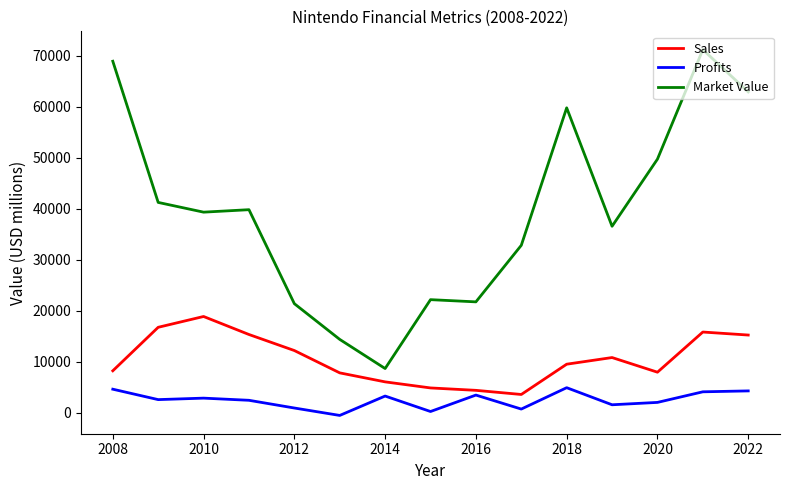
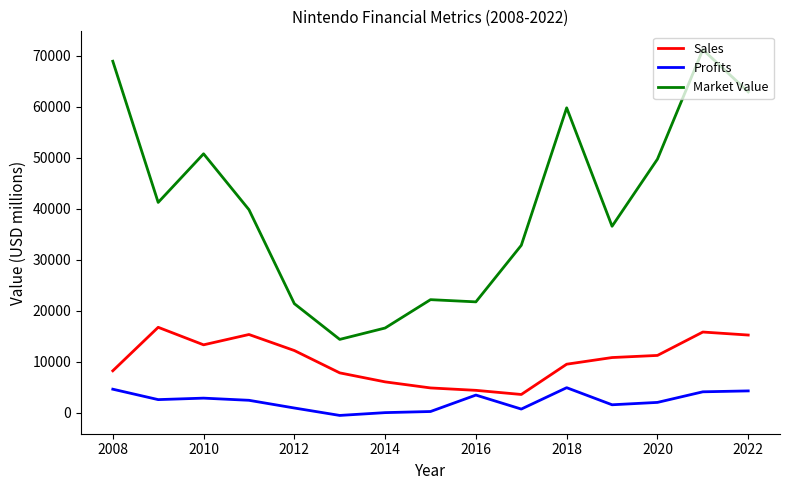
Sales, 2010: 19000 -> 13000
Market Value, 2010: 39000 -> 51000
Profits, 2014: 3000 -> 0
Market Value, 2014: 9000 -> 17000
Sales, 2020: 8000 -> 11000
